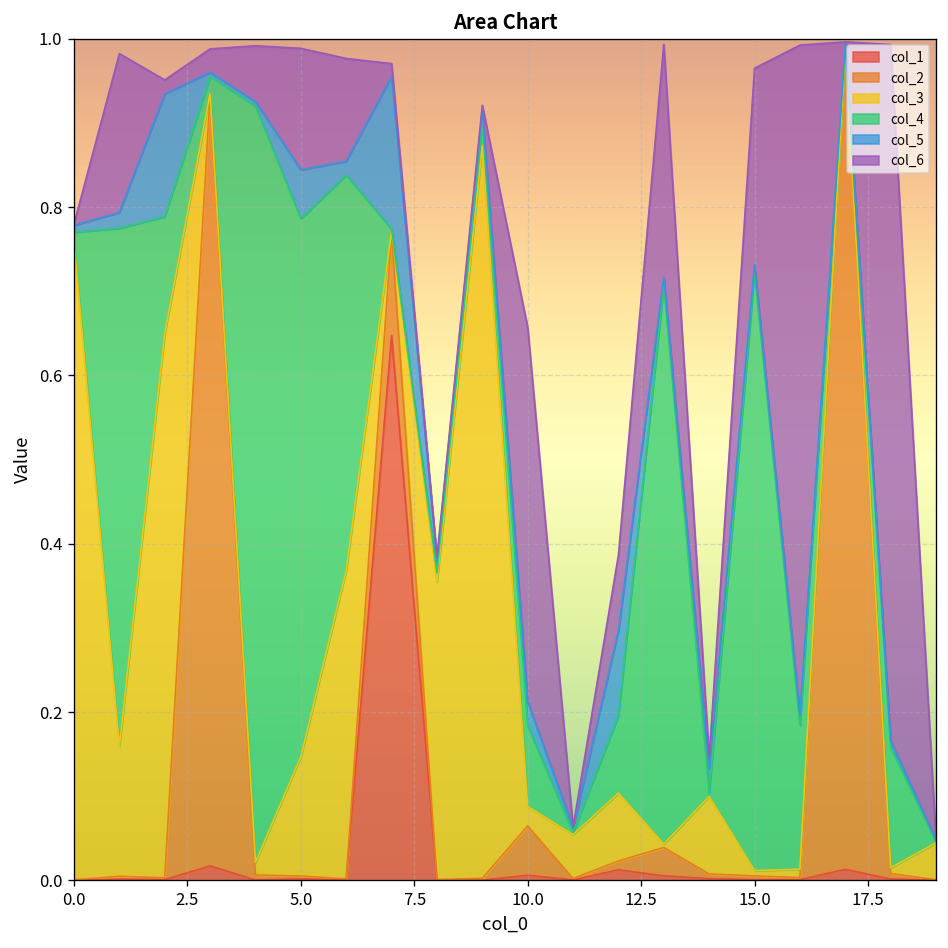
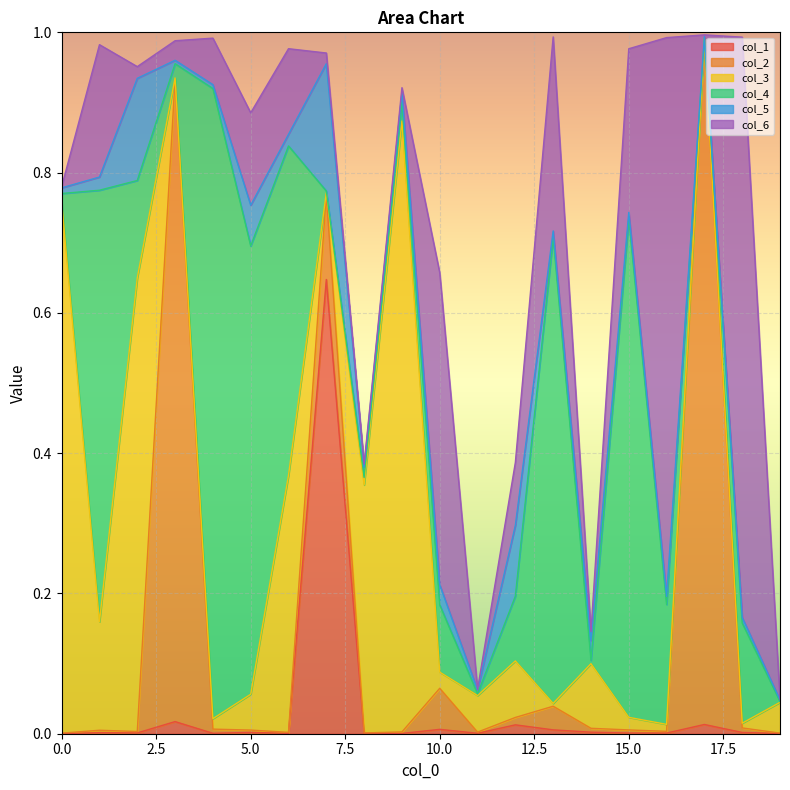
col_3, 5.0: 0.14 -> 0.05
col_6, 5.0: 0.14 -> 0.13
col_3, 15.0: 0.01 -> 0.02
